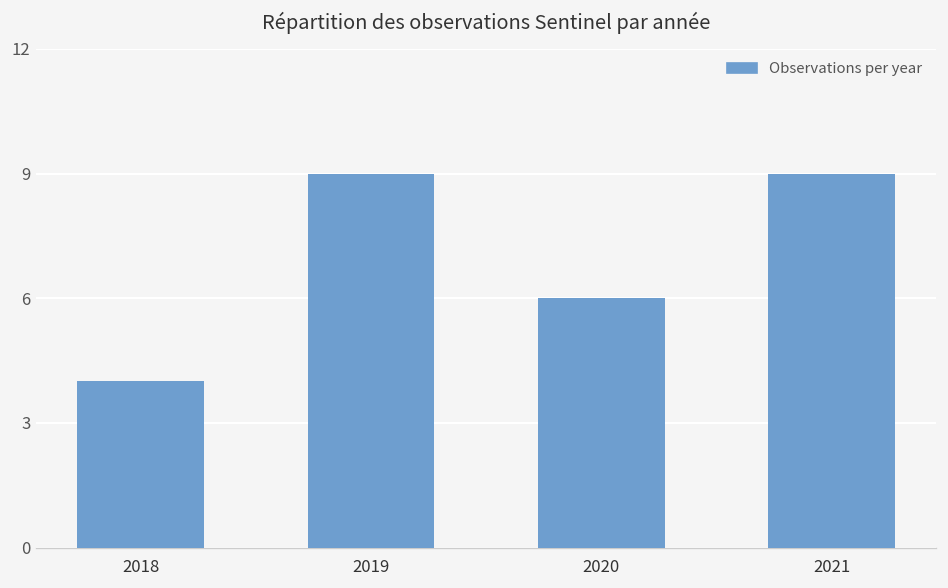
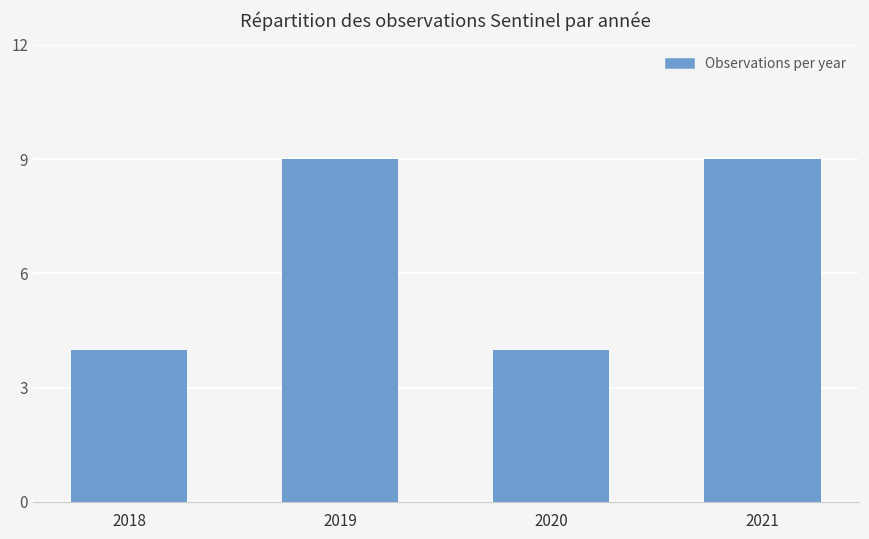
2020: 6 -> 4
